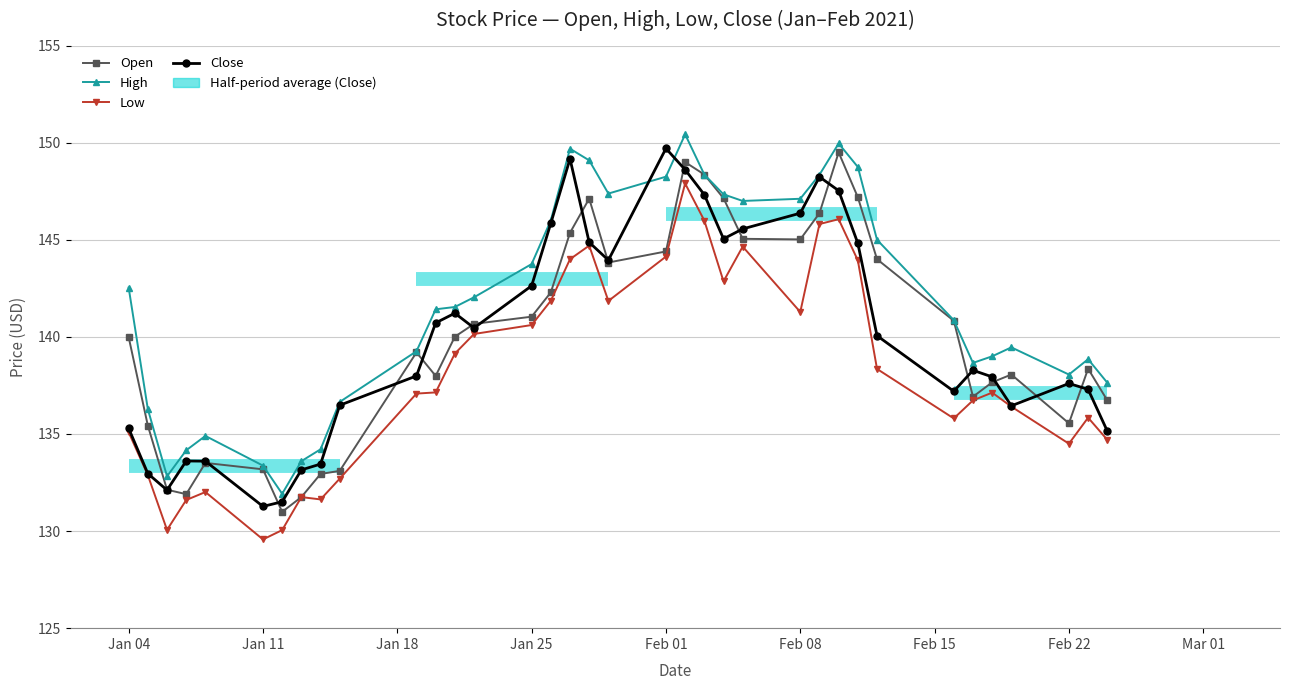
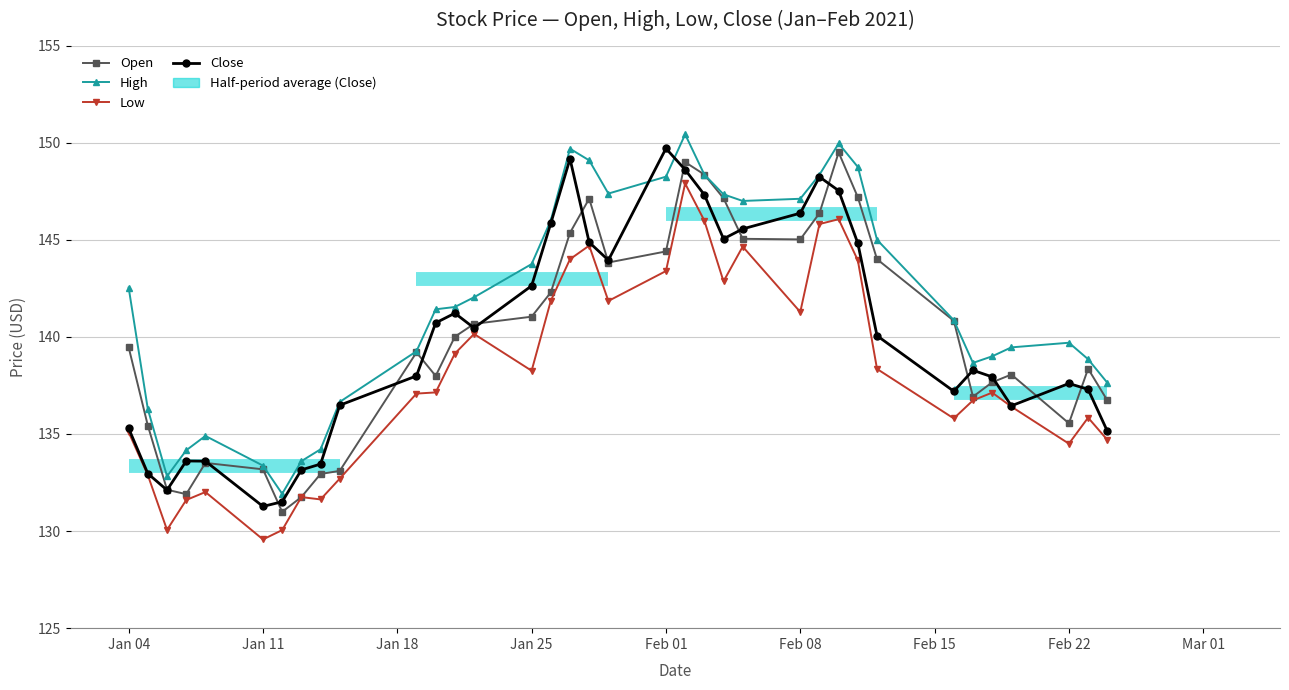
Open, Jan 04: 140.0 -> 139.5
Low, Jan 25: 140.6 -> 138.3
Low, Feb 01: 144.1 -> 143.4
High, Feb 22: 138.1 -> 139.7
